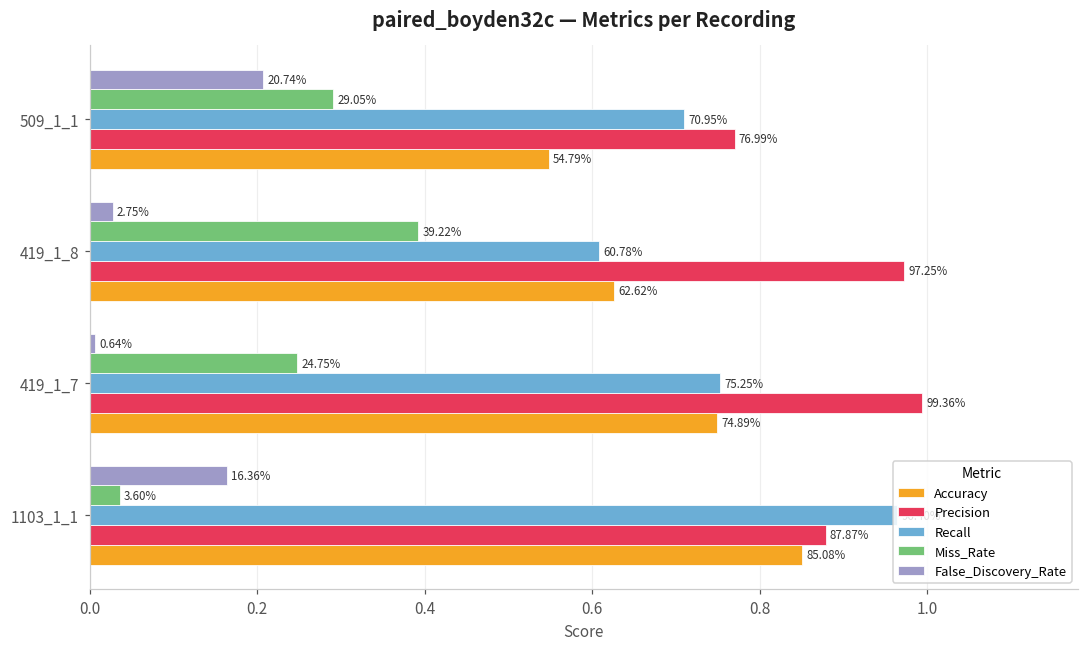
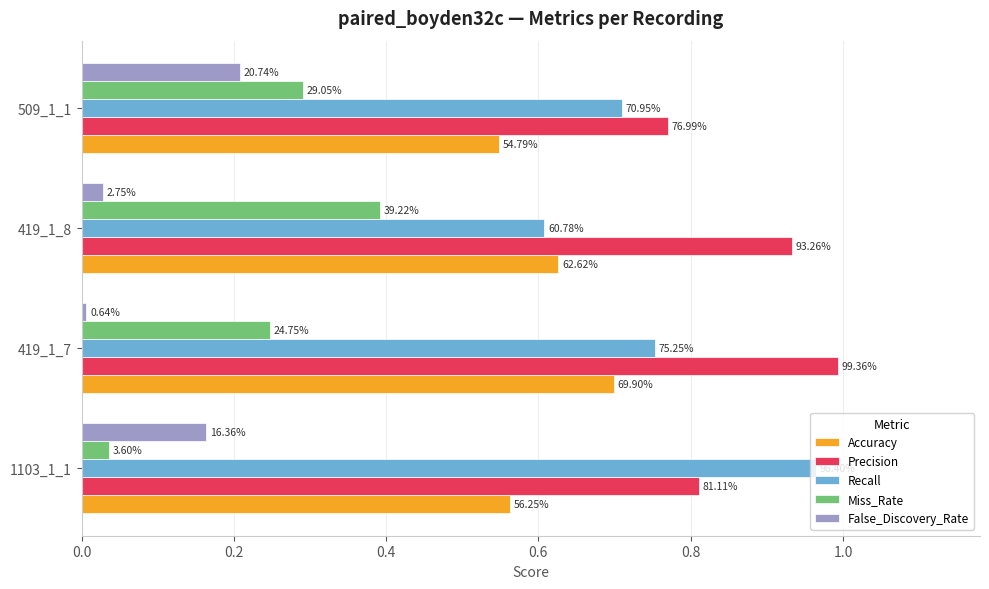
Precision, 419_1_8: 97.25% -> 93.26%
Accuracy, 419_1_7: 74.89% -> 69.90%
Precision, 1103_1_1: 87.87% -> 81.11%
Accuracy, 1103_1_1: 85.08% -> 56.25%
